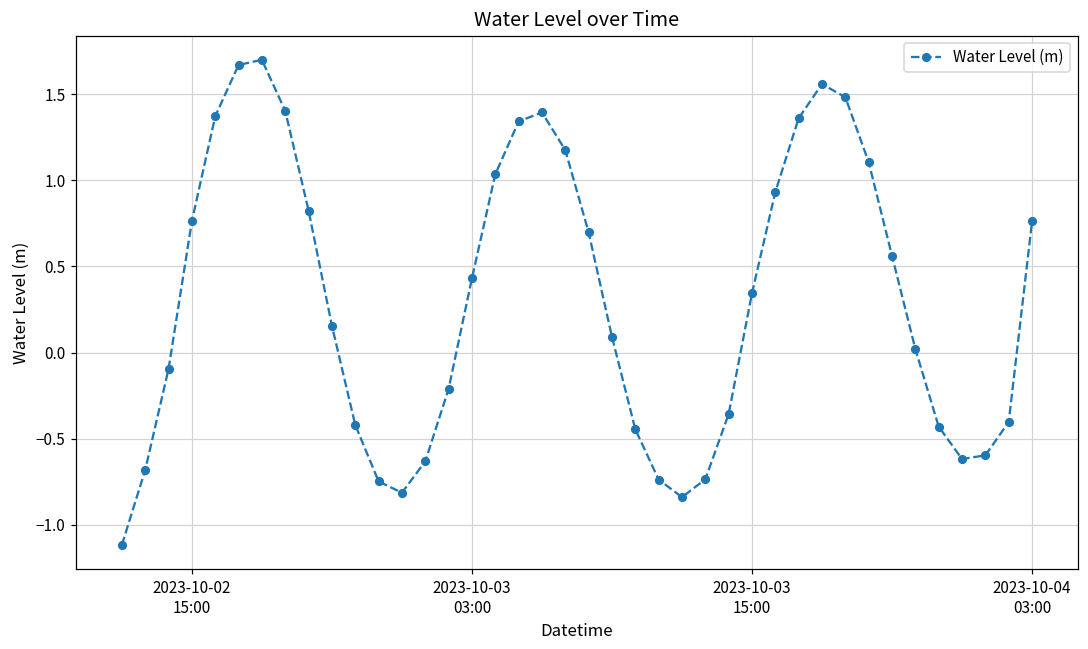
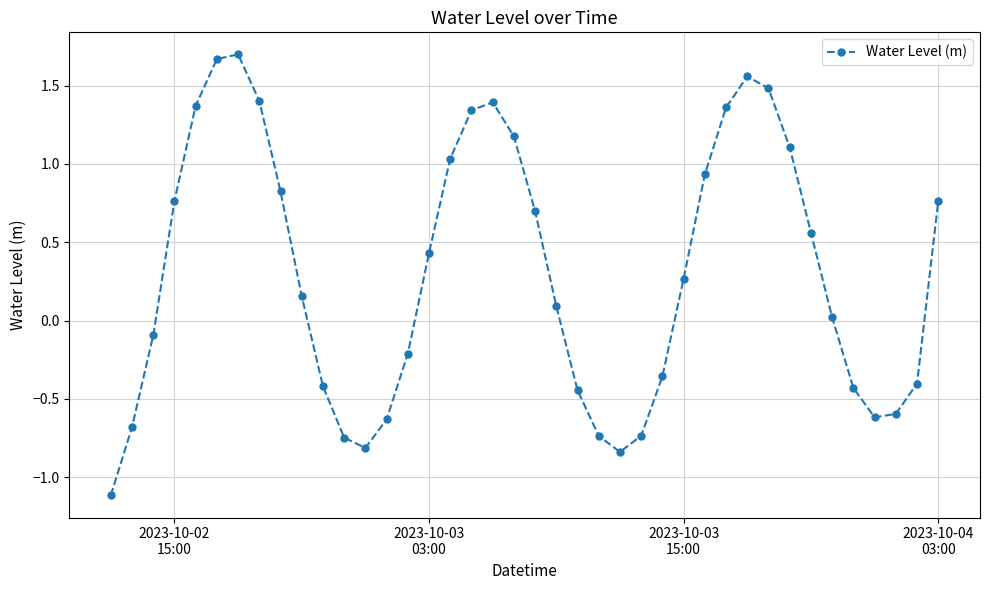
2023-10-03 15:00: 0.34 -> 0.27
